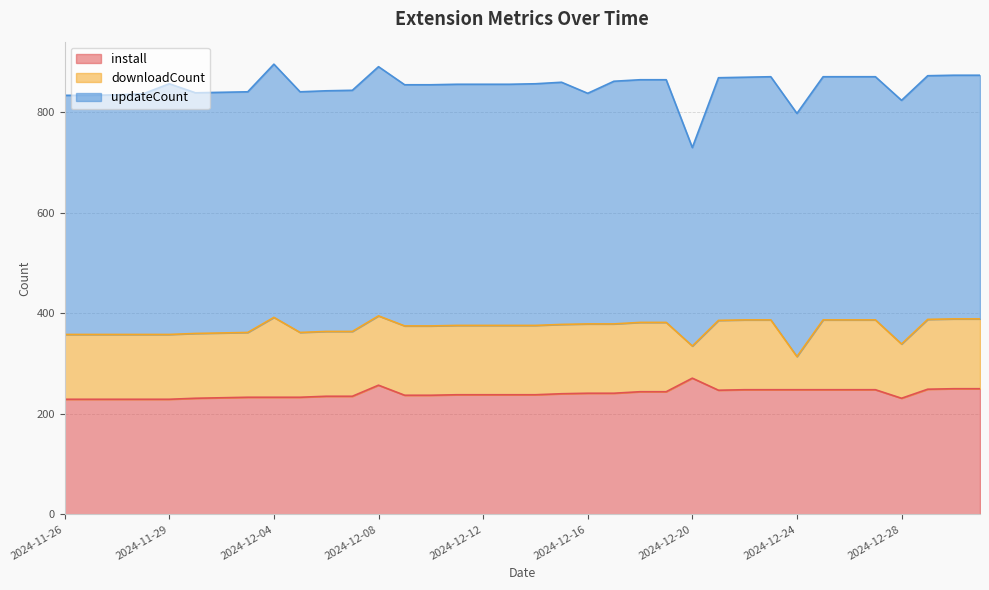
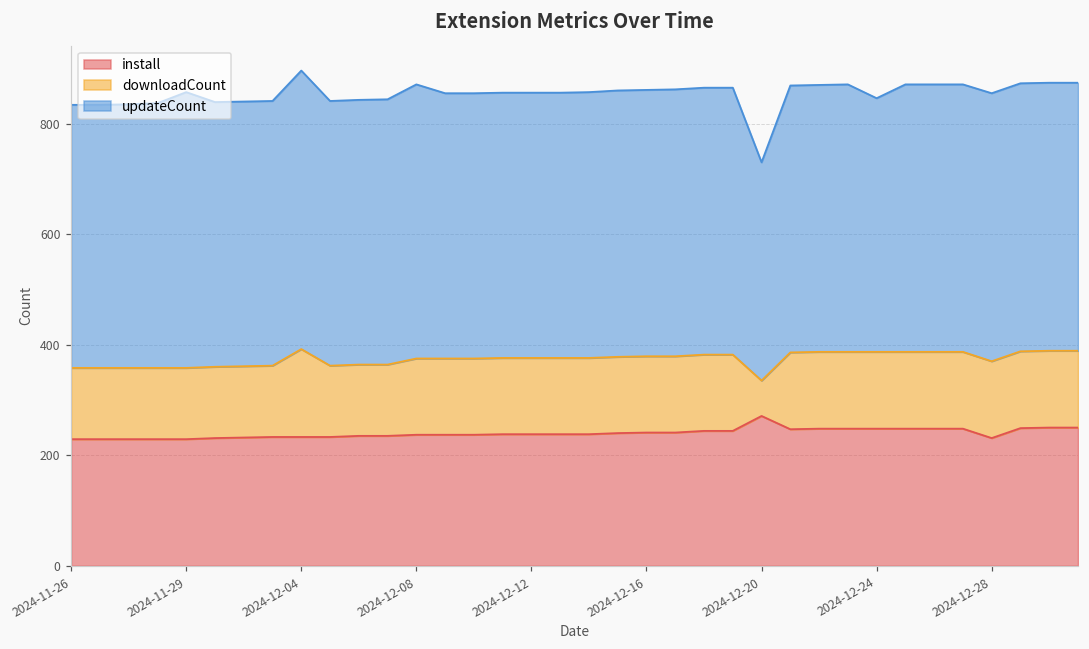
install, 2024-12-08: 260 -> 240
updateCount, 2024-12-16: 460 -> 480
downloadCount, 2024-12-24: 70 -> 140
updateCount, 2024-12-24: 480 -> 460
downloadCount, 2024-12-28: 110 -> 140
